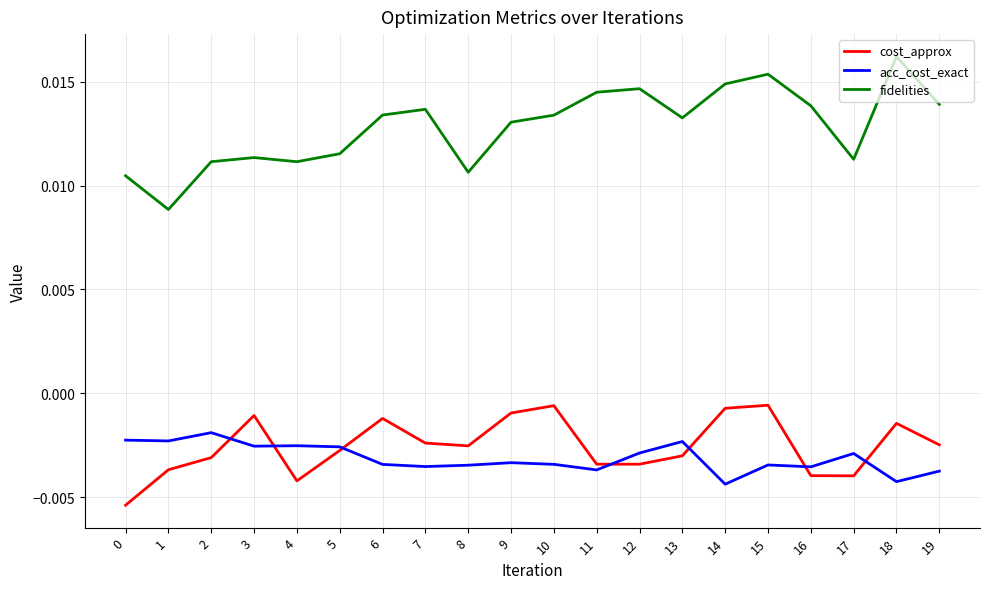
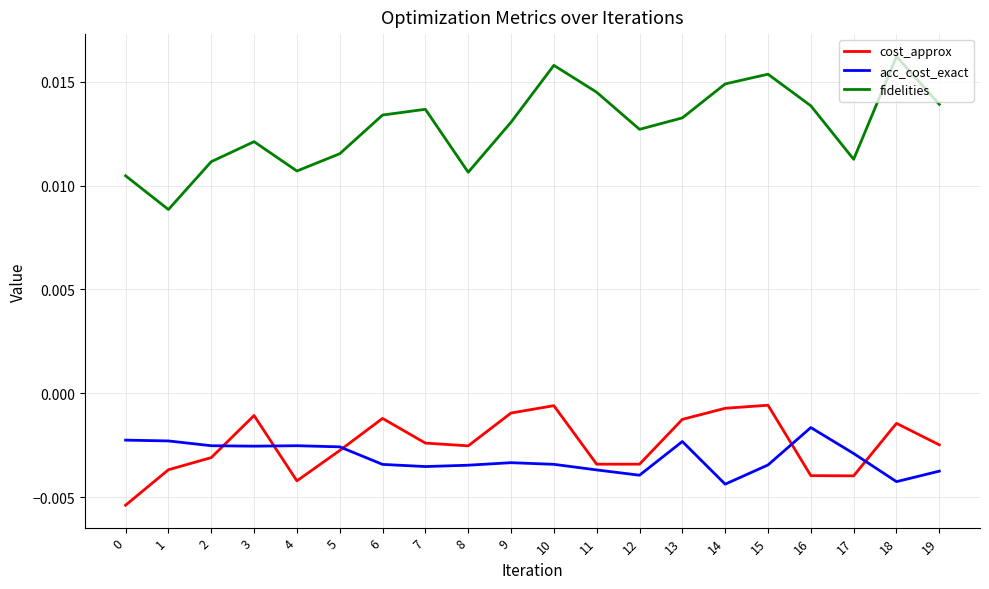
acc_cost_exact, 2: -0.0019 -> -0.0025
fidelities, 3: 0.0114 -> 0.0121
fidelities, 4: 0.0112 -> 0.0107
fidelities, 10: 0.0134 -> 0.0158
acc_cost_exact, 12: -0.0029 -> -0.0039
fidelities, 12: 0.0147 -> 0.0127
cost_approx, 13: -0.0030 -> -0.0013
acc_cost_exact, 16: -0.0035 -> -0.0017
